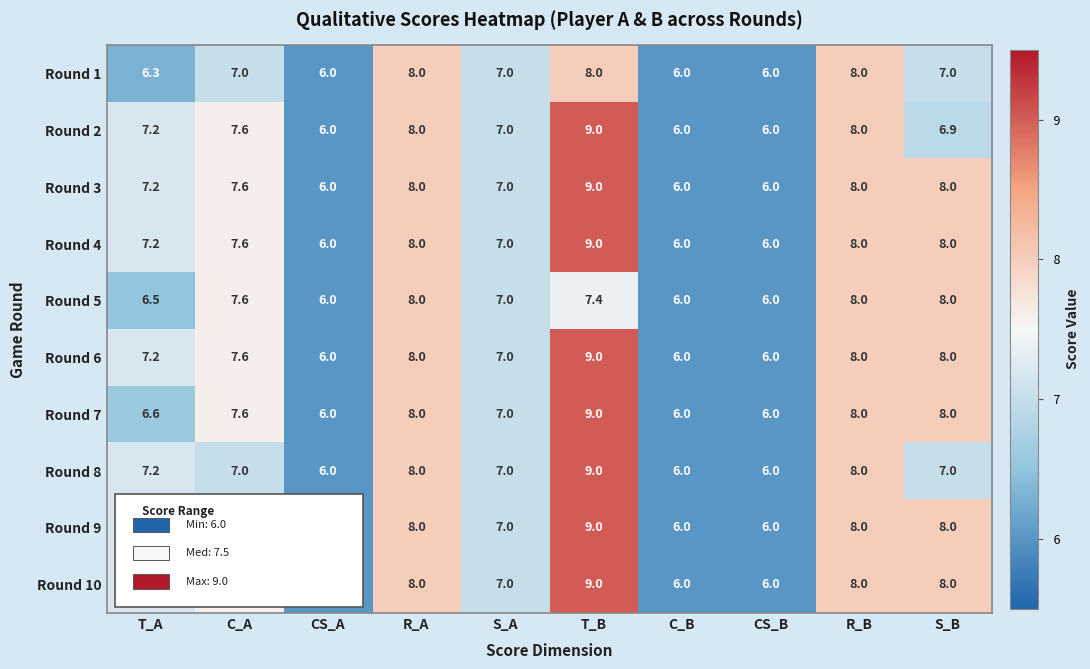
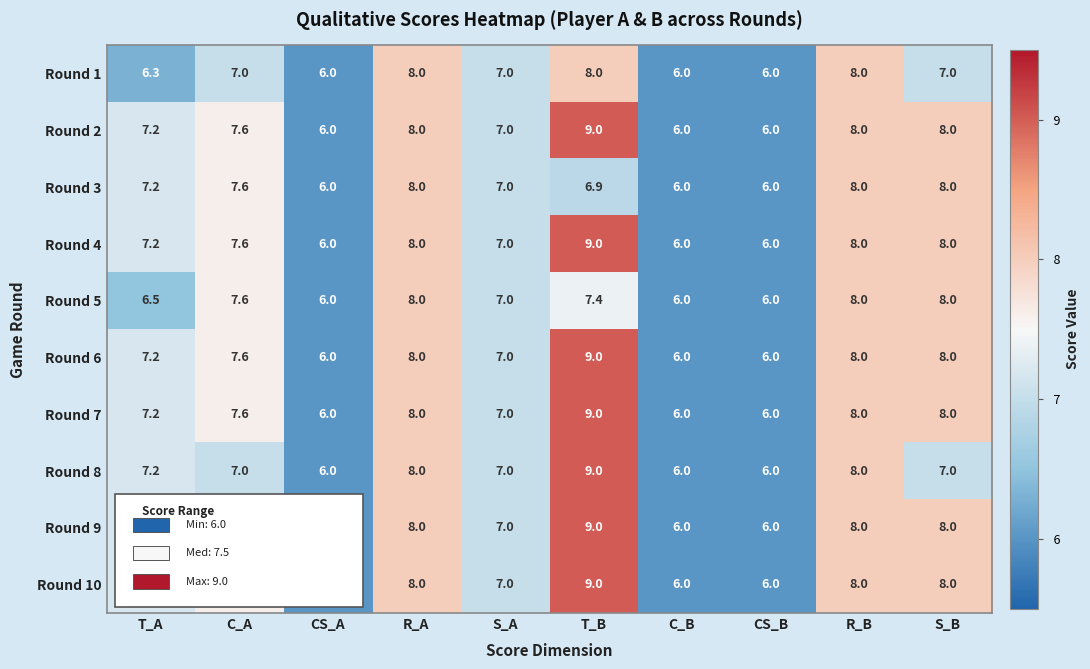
Round 2, S_B: 6.9 -> 8.0
Round 3, T_B: 9.0 -> 6.9
Round 7, T_A: 6.6 -> 7.2
